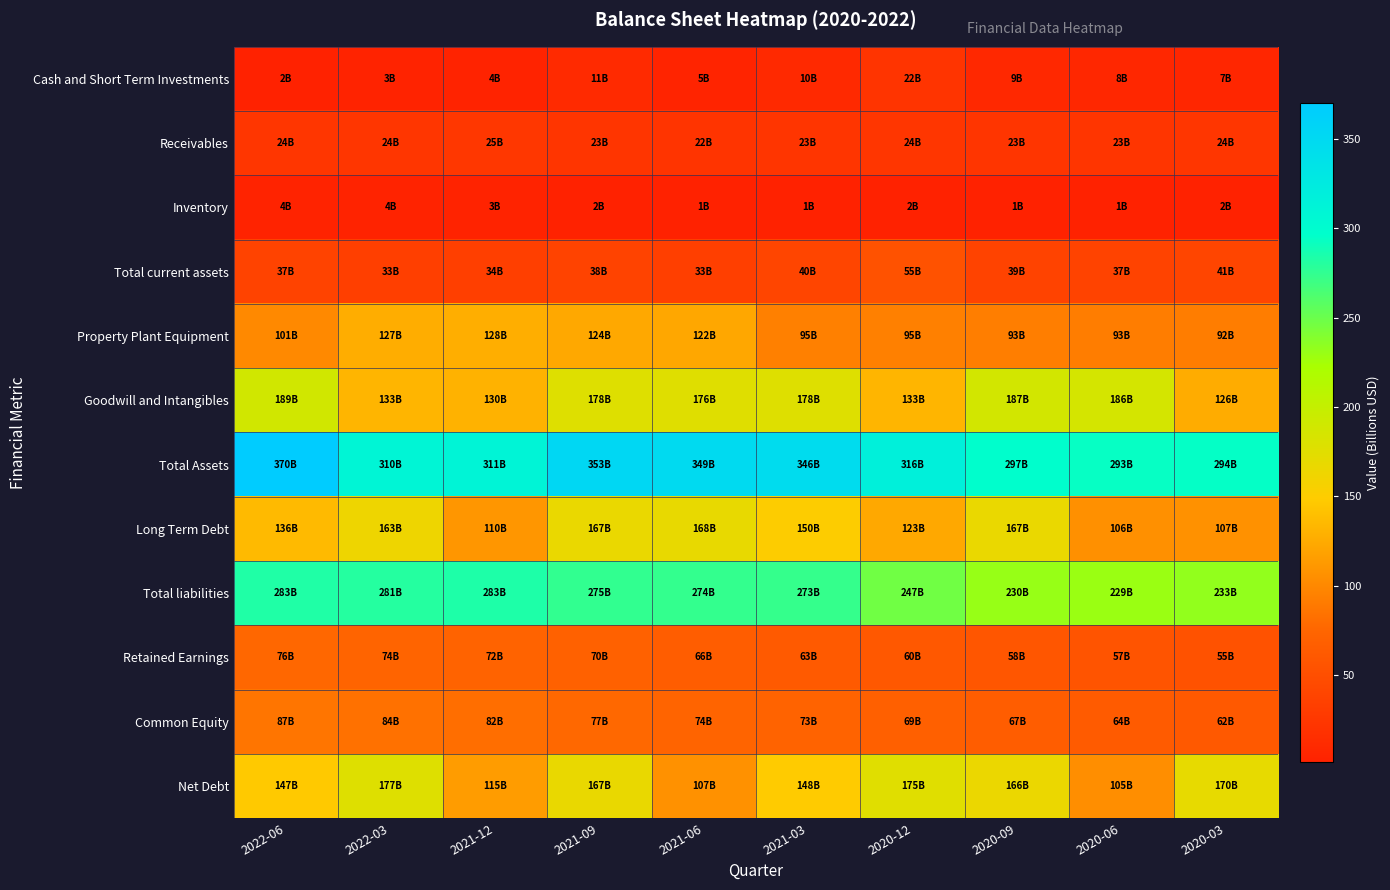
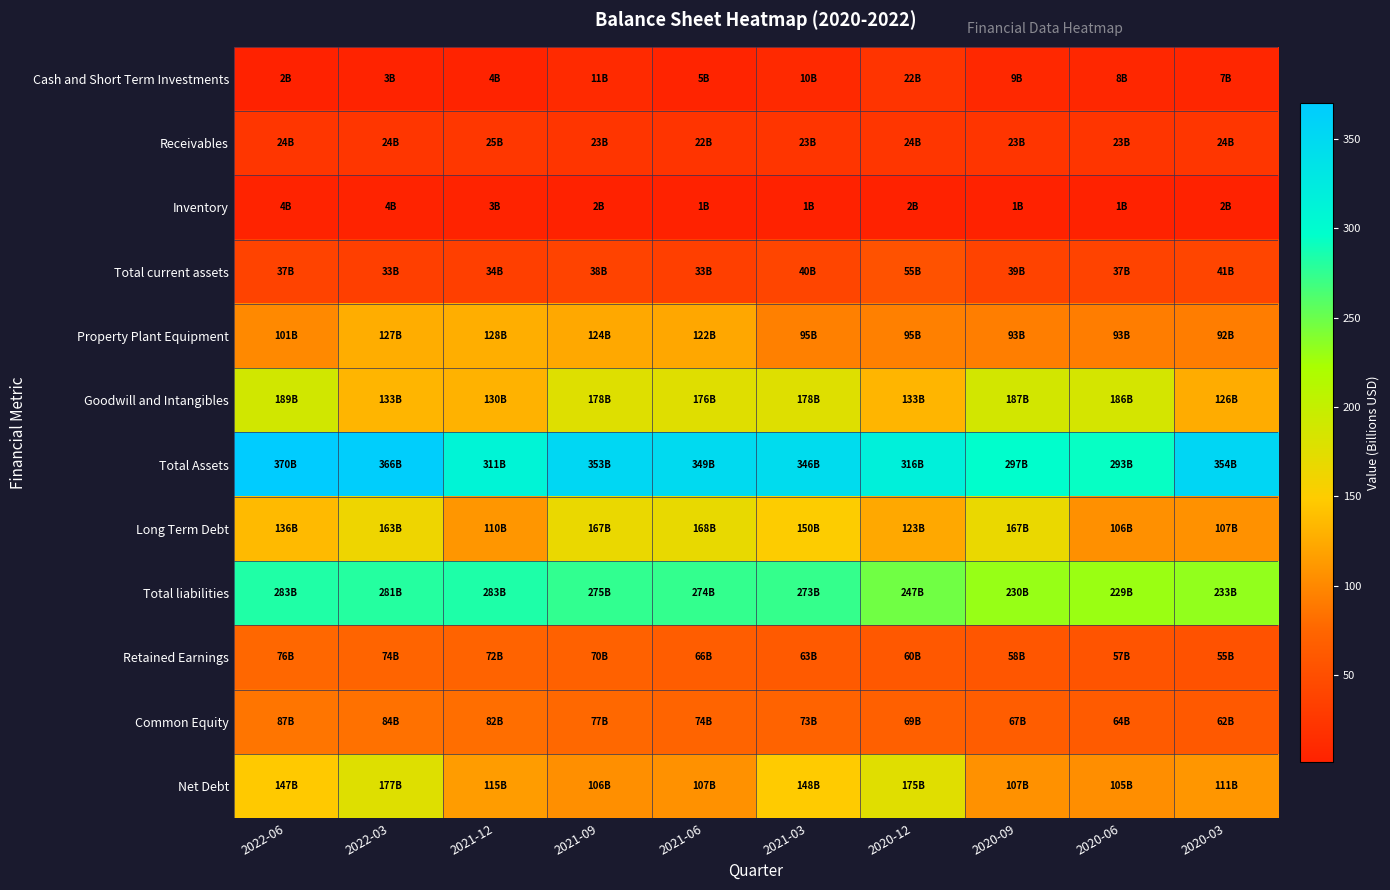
Total Assets, 2022-03: 310B -> 366B
Total Assets, 2020-03: 294B -> 354B
Net Debt, 2021-09: 167B -> 106B
Net Debt, 2020-09: 166B -> 107B
Net Debt, 2020-03: 170B -> 111B
